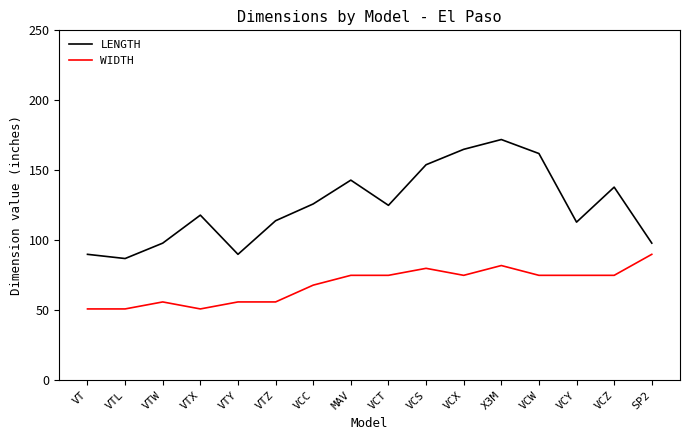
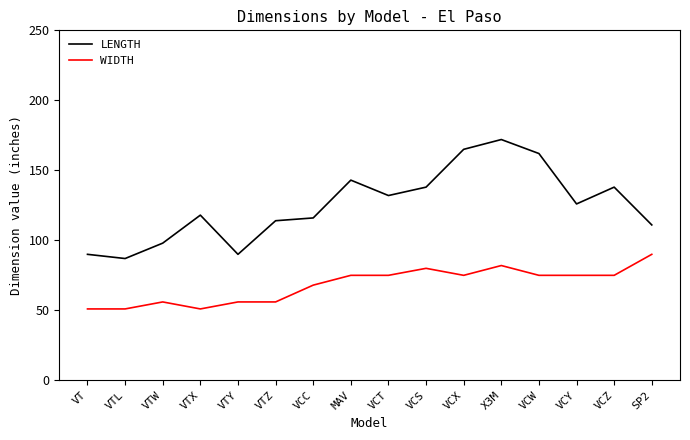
LENGTH, VCC: 126 -> 116
LENGTH, VCT: 125 -> 132
LENGTH, VCS: 154 -> 138
LENGTH, VCY: 113 -> 126
LENGTH, SP2: 98 -> 111
